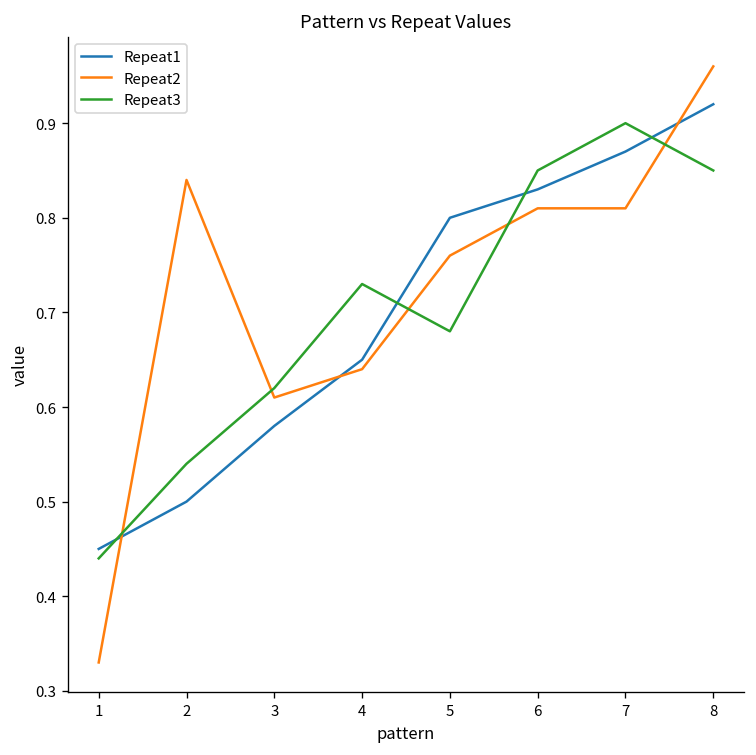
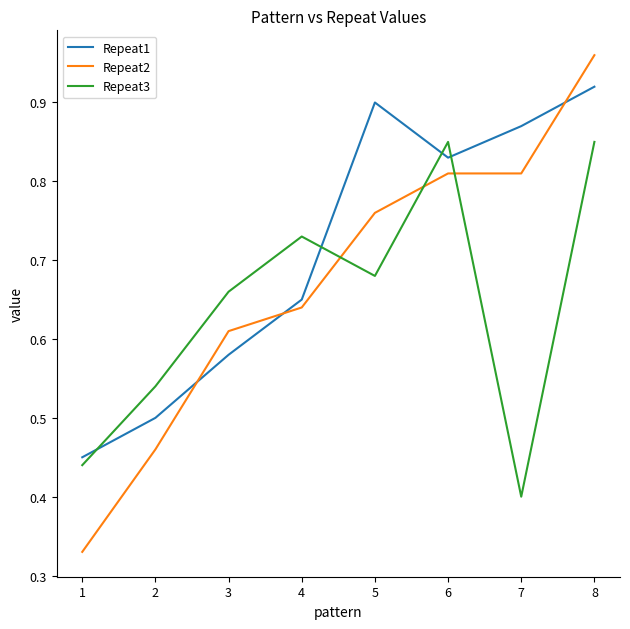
Repeat2, 2: 0.84 -> 0.46
Repeat3, 3: 0.62 -> 0.66
Repeat1, 5: 0.8 -> 0.9
Repeat3, 7: 0.9 -> 0.4
